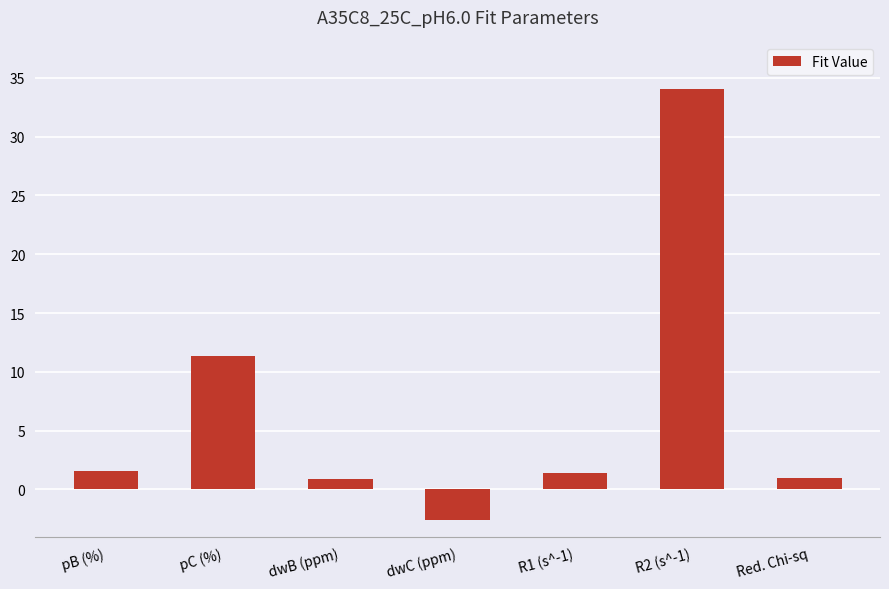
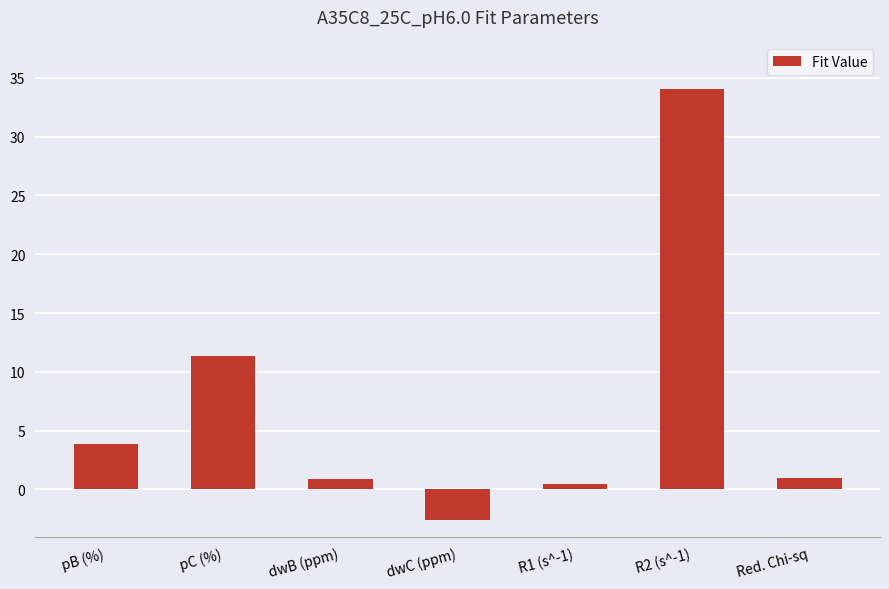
pB (%): 1.5 -> 3.9
R1 (s^-1): 1.4 -> 0.5
